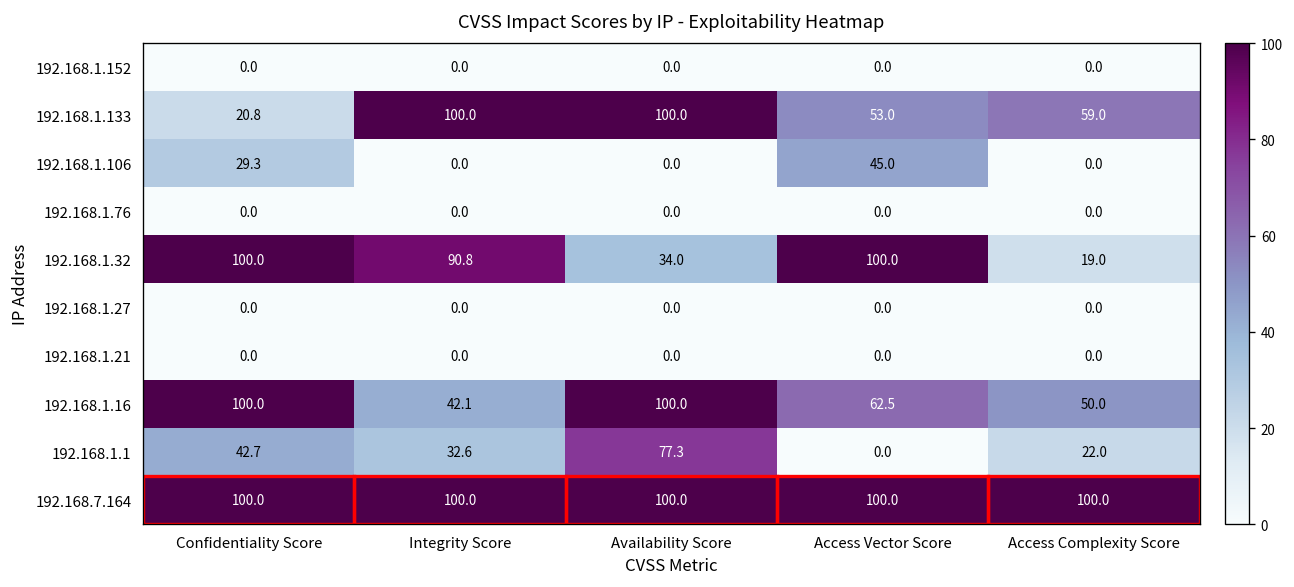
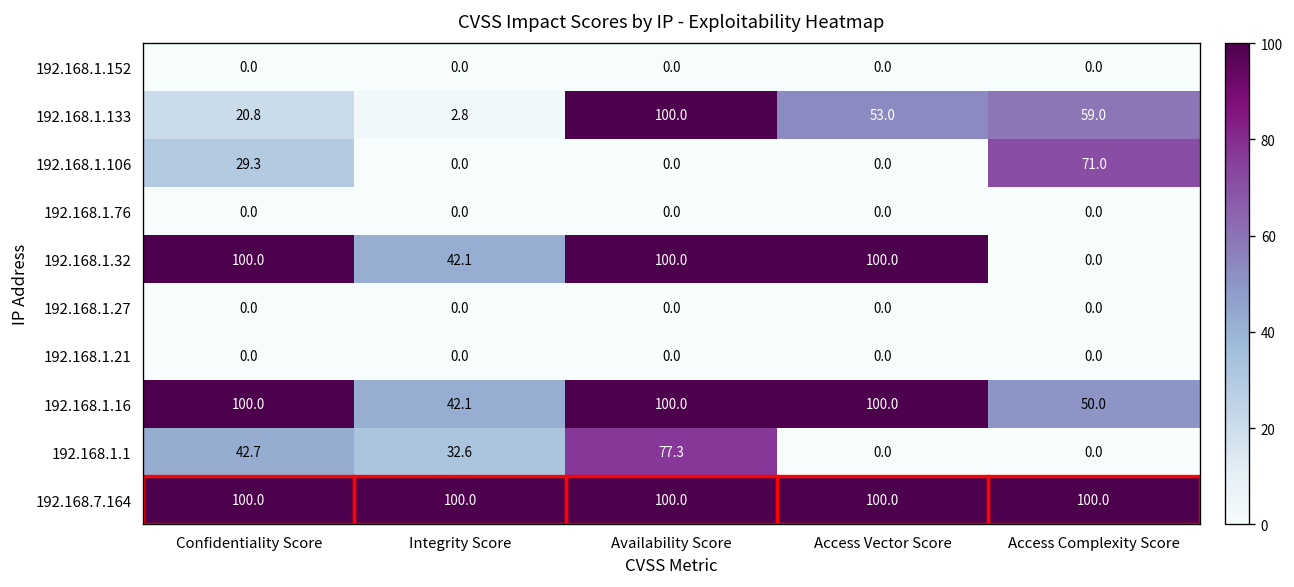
192.168.1.133, Integrity Score: 100.0 -> 2.8
192.168.1.106, Access Vector Score: 45.0 -> 0.0
192.168.1.106, Access Complexity Score: 0.0 -> 71.0
192.168.1.32, Integrity Score: 90.8 -> 42.1
192.168.1.32, Availability Score: 34.0 -> 100.0
192.168.1.32, Access Complexity Score: 19.0 -> 0.0
192.168.1.16, Access Vector Score: 62.5 -> 100.0
192.168.1.1, Access Complexity Score: 22.0 -> 0.0
